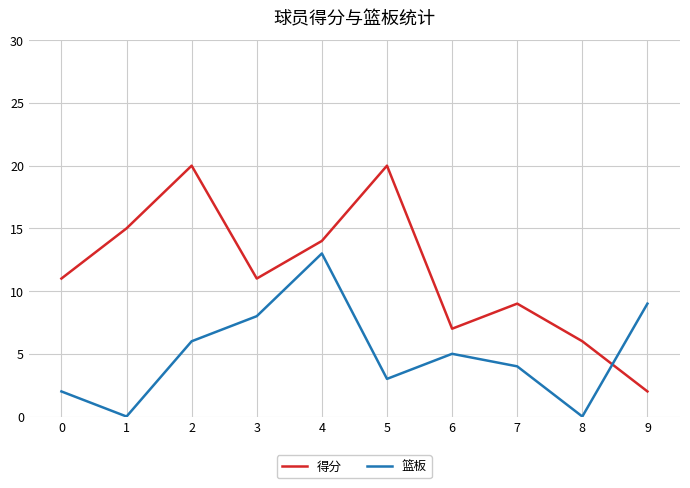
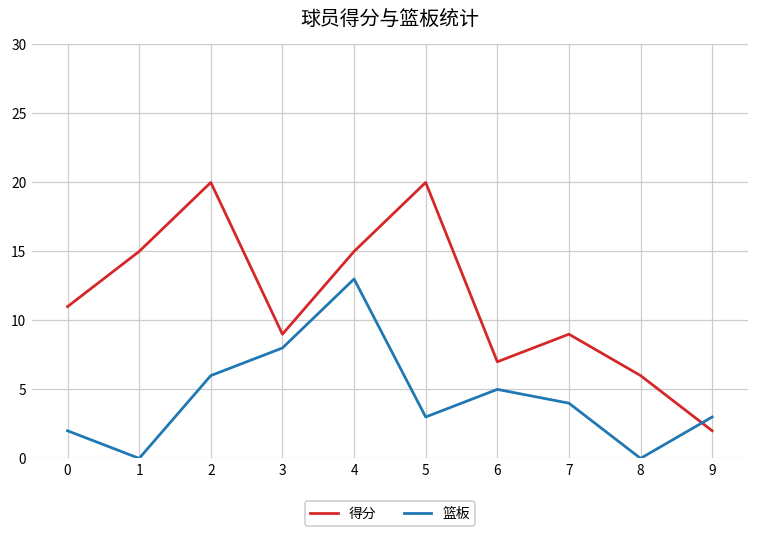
得分, 3: 11 -> 9
得分, 4: 14 -> 15
篮板, 9: 9 -> 3
